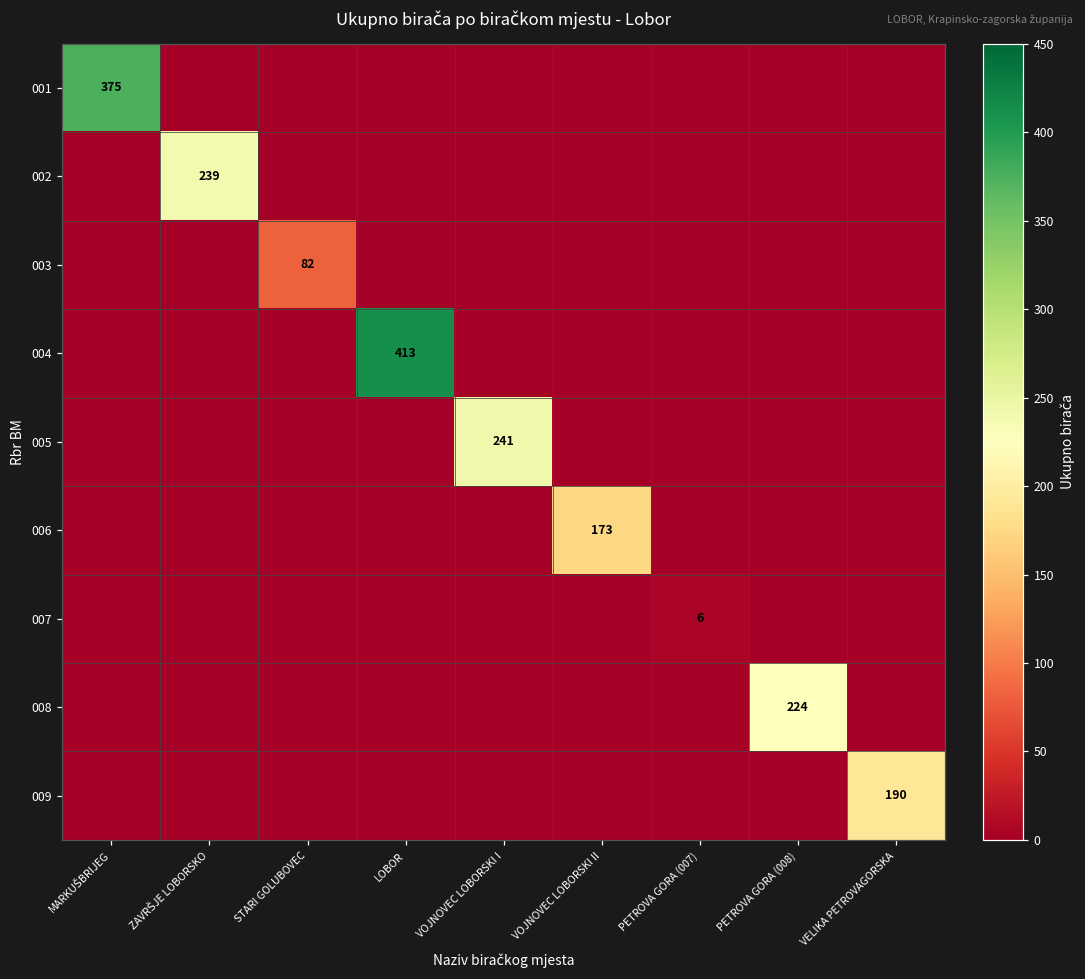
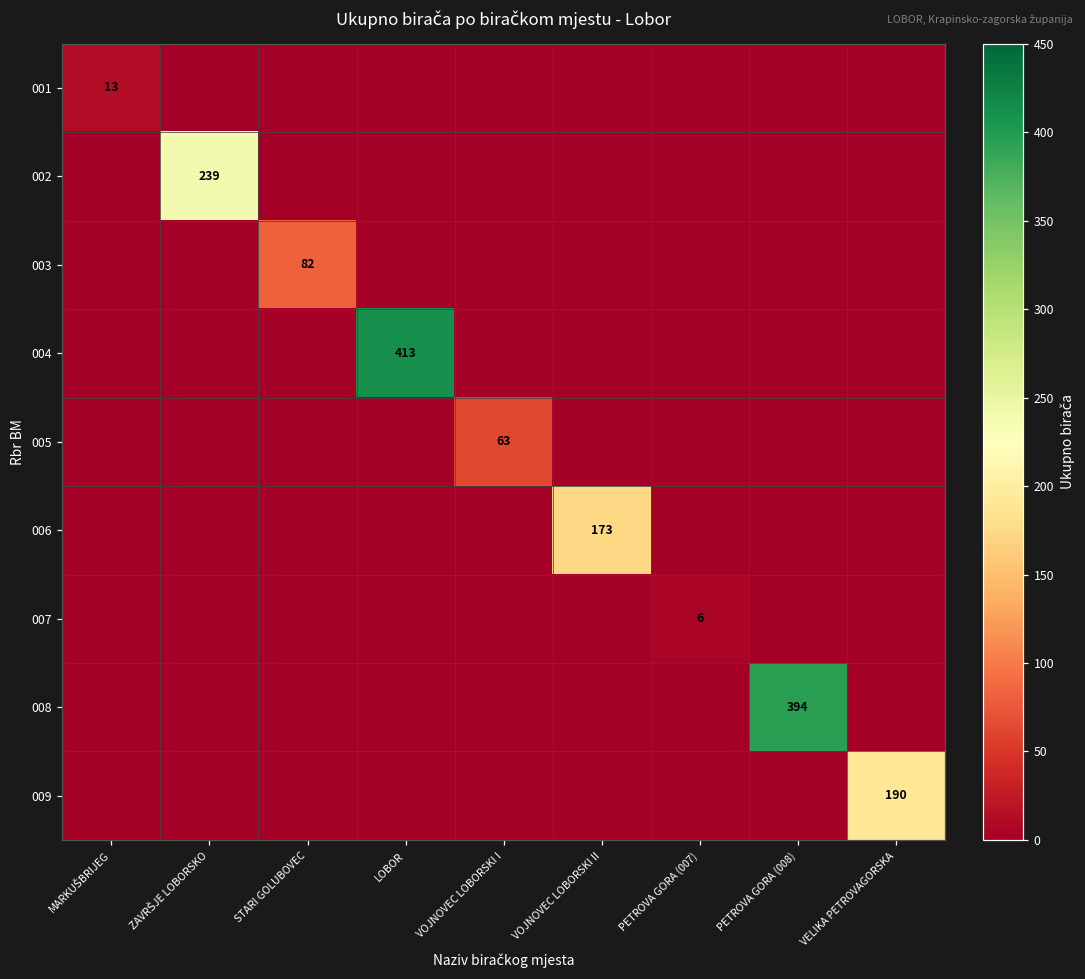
001, MARKUŠBRIJEG: 375 -> 13
005, VOJNOVEC LOBORSKI I: 241 -> 63
008, PETROVA GORA (008): 224 -> 394
